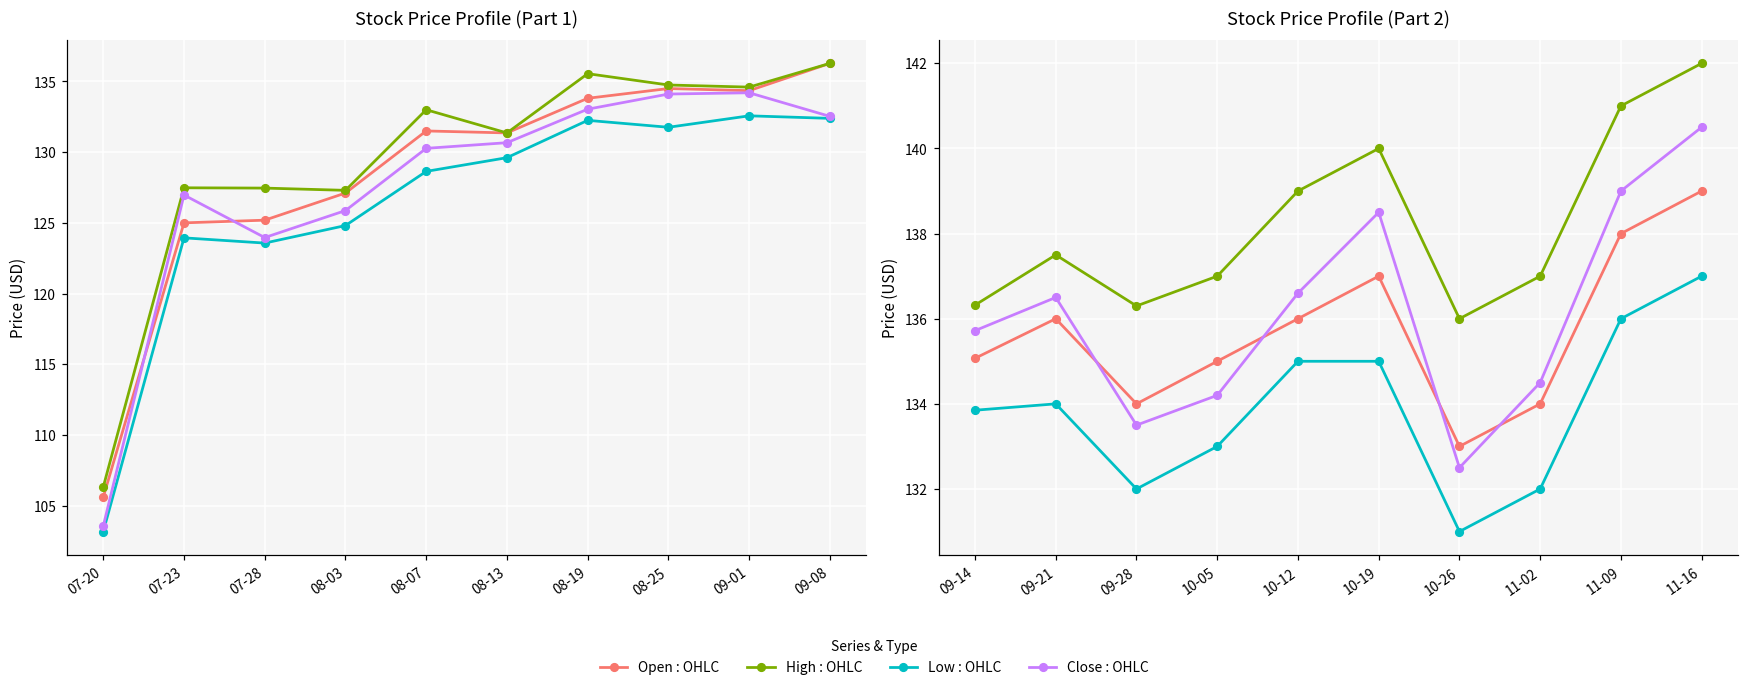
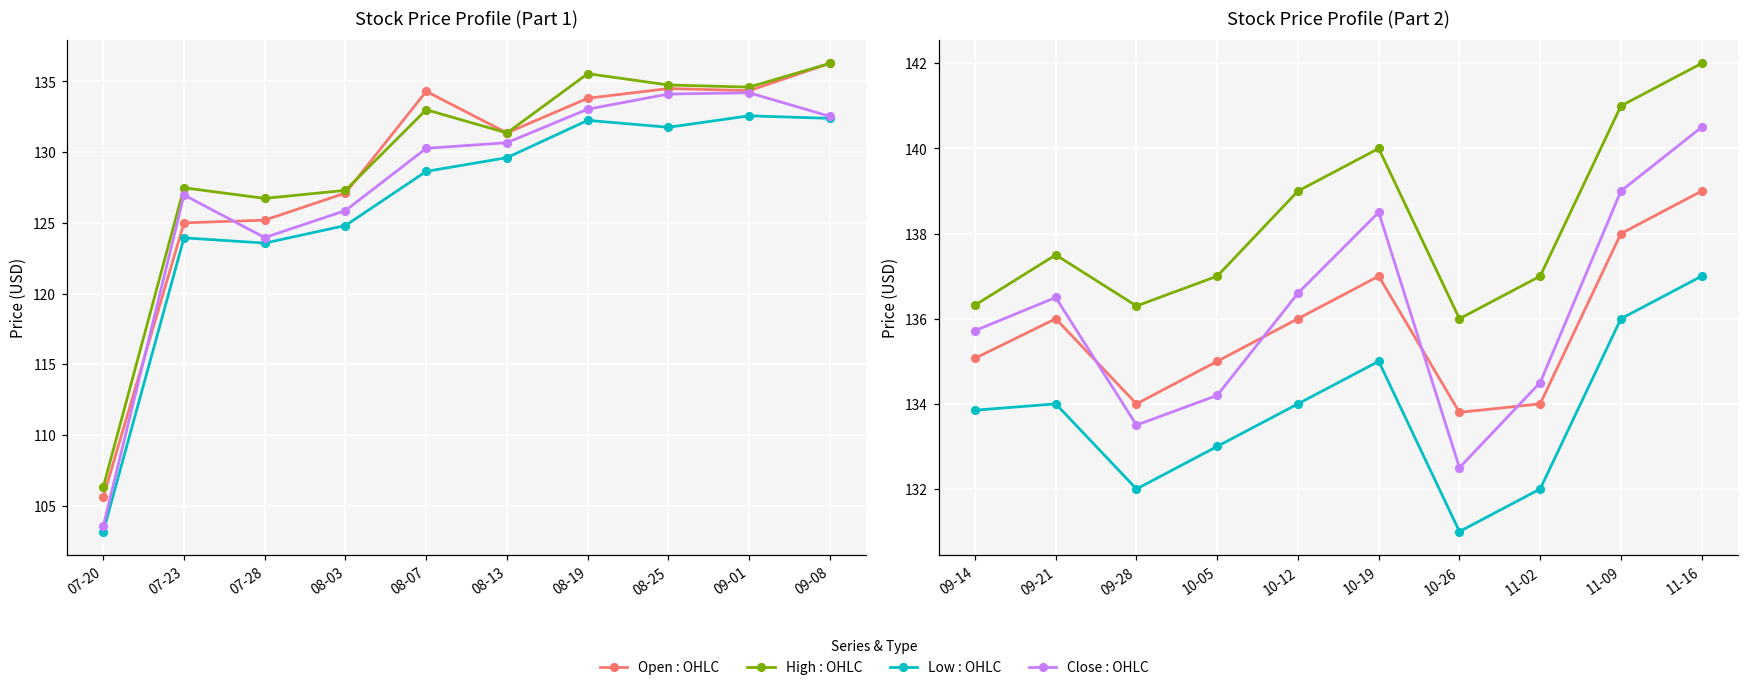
Stock Price Profile (Part 1), High : OHLC, 07-28: 127.5 -> 126.7
Stock Price Profile (Part 1), Open : OHLC, 08-07: 131.5 -> 134.3
Stock Price Profile (Part 2), Low : OHLC, 10-12: 135 -> 134
Stock Price Profile (Part 2), Open : OHLC, 10-26: 133.0 -> 133.8
